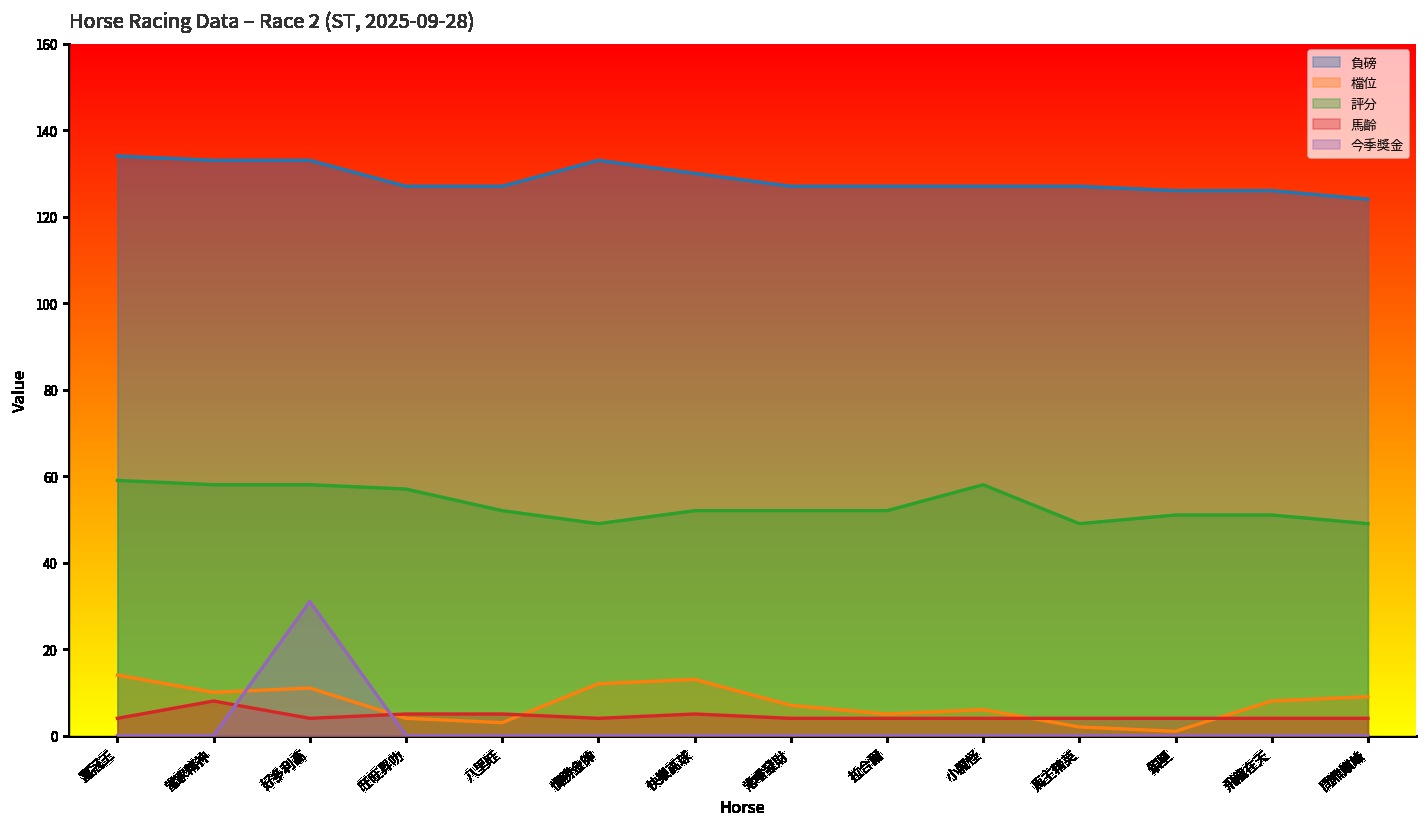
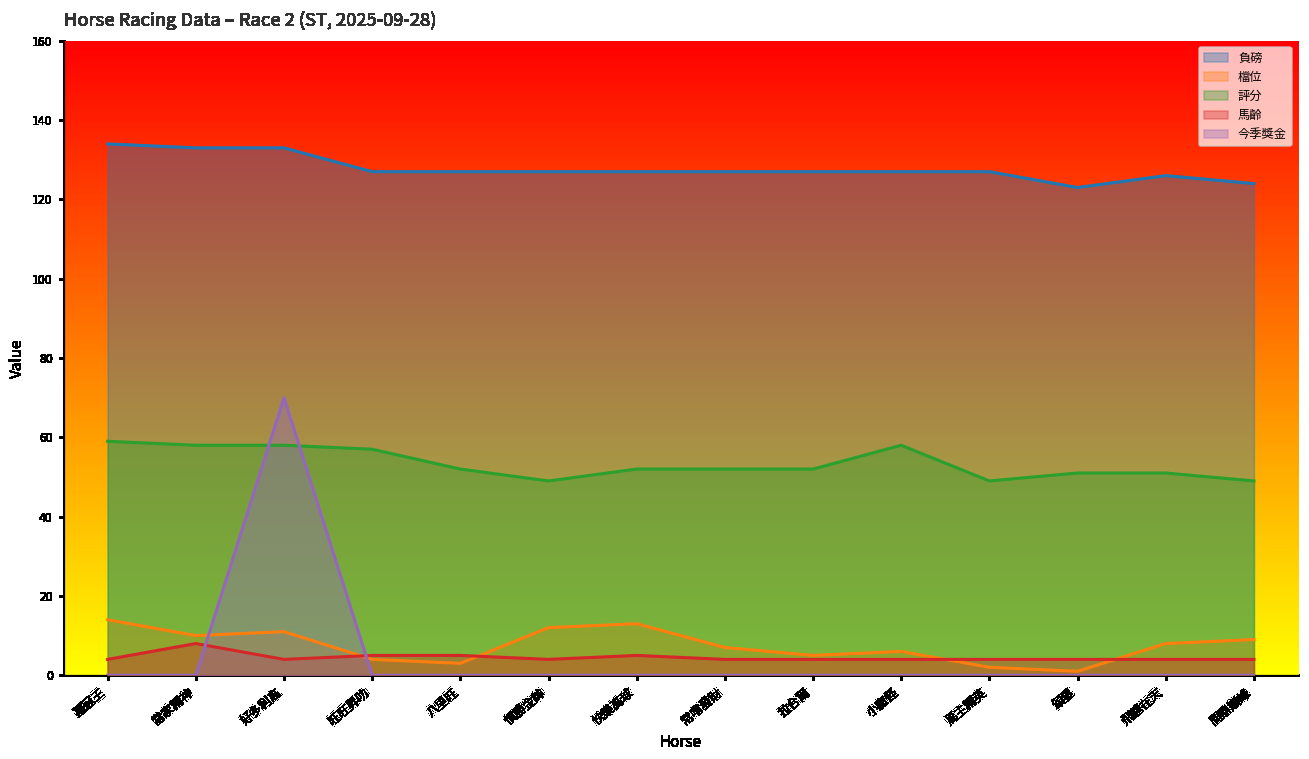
今季獎金, 好多利高: 31 -> 70
負磅, 慣勝金帥: 133 -> 127
負磅, 快樂高球: 130 -> 127
負磅, 頌星: 126 -> 123
